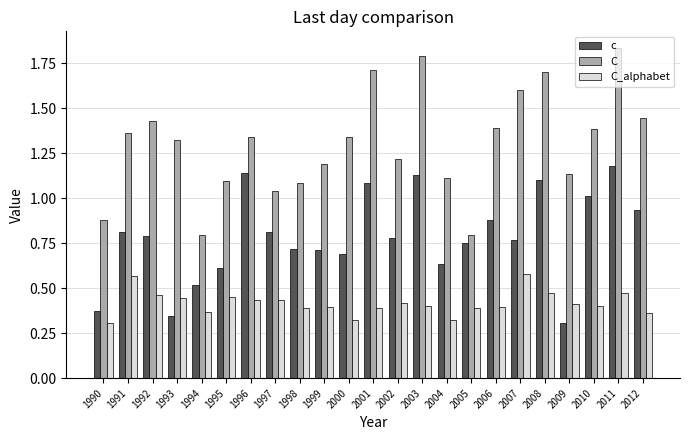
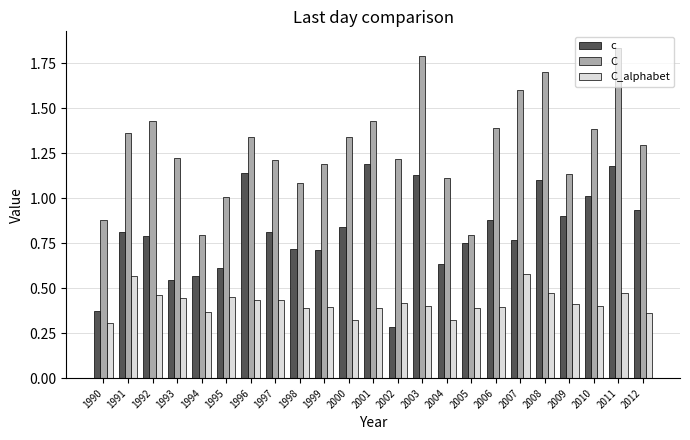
c, 1993: 0.34 -> 0.55
C, 1993: 1.32 -> 1.22
c, 1994: 0.52 -> 0.57
C, 1995: 1.10 -> 1.01
C, 1997: 1.04 -> 1.21
c, 2000: 0.69 -> 0.84
c, 2001: 1.08 -> 1.19
C, 2001: 1.72 -> 1.43
c, 2002: 0.78 -> 0.29
c, 2009: 0.31 -> 0.90
C, 2012: 1.45 -> 1.30
